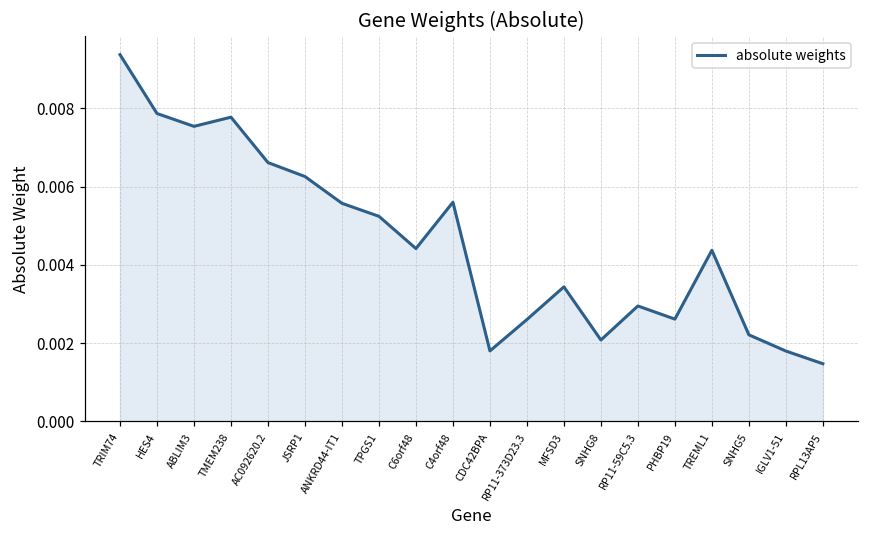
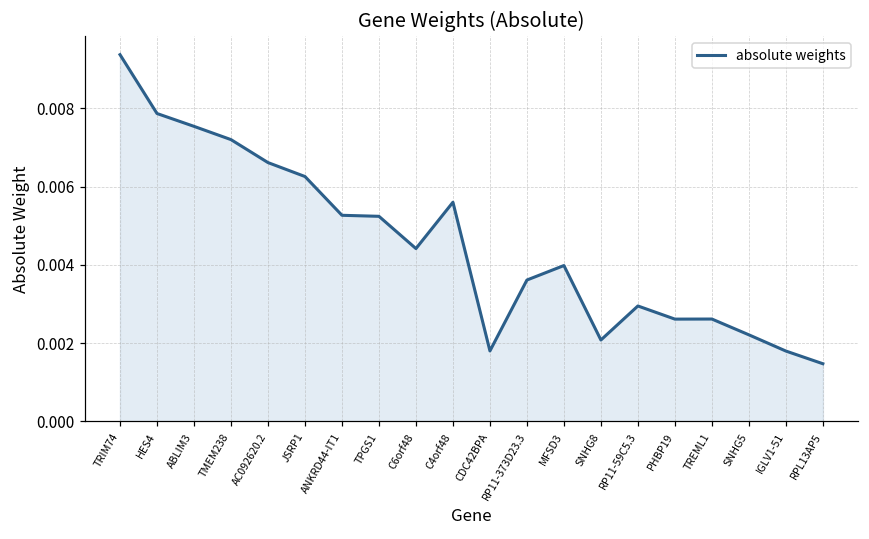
TMEM238: 0.0078 -> 0.0072
ANKRD44-IT1: 0.0056 -> 0.0053
RP11-373D23.3: 0.0026 -> 0.0036
MFSD3: 0.0034 -> 0.0040
TREML1: 0.0044 -> 0.0026
